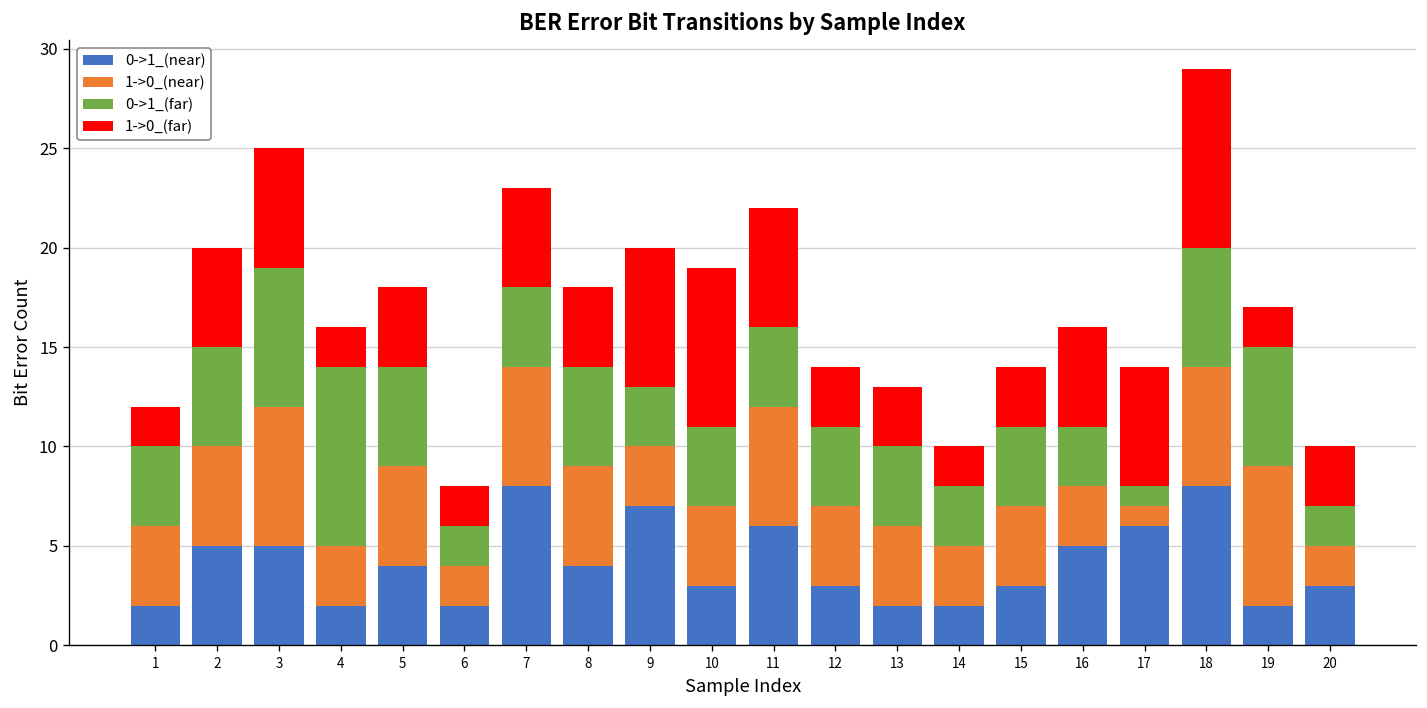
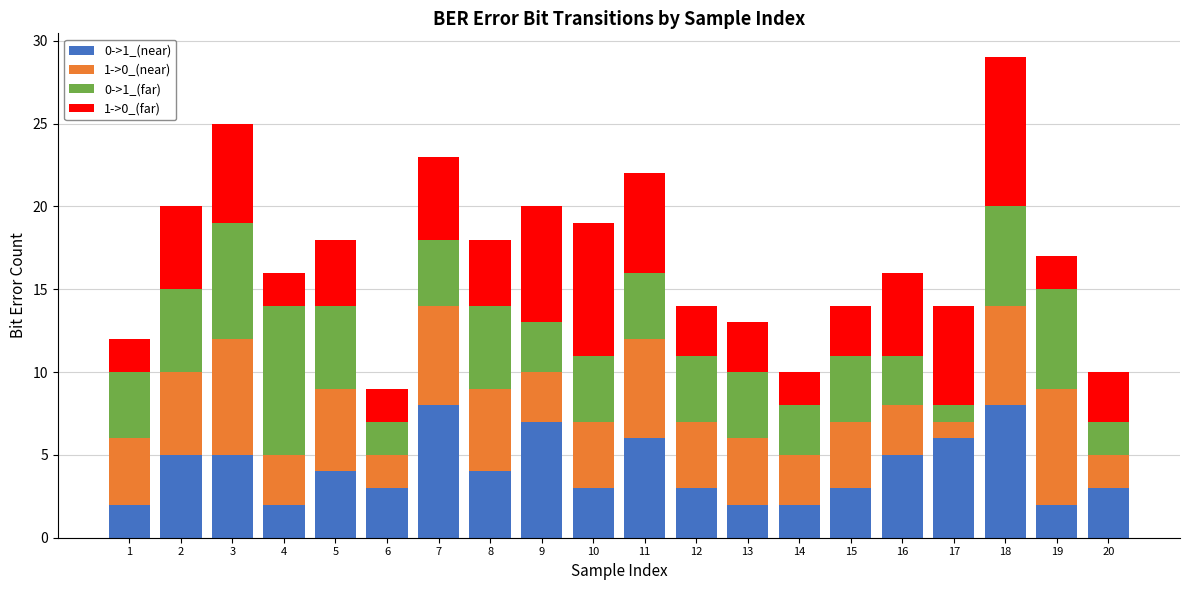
0->1_(near), 6: 2 -> 3
